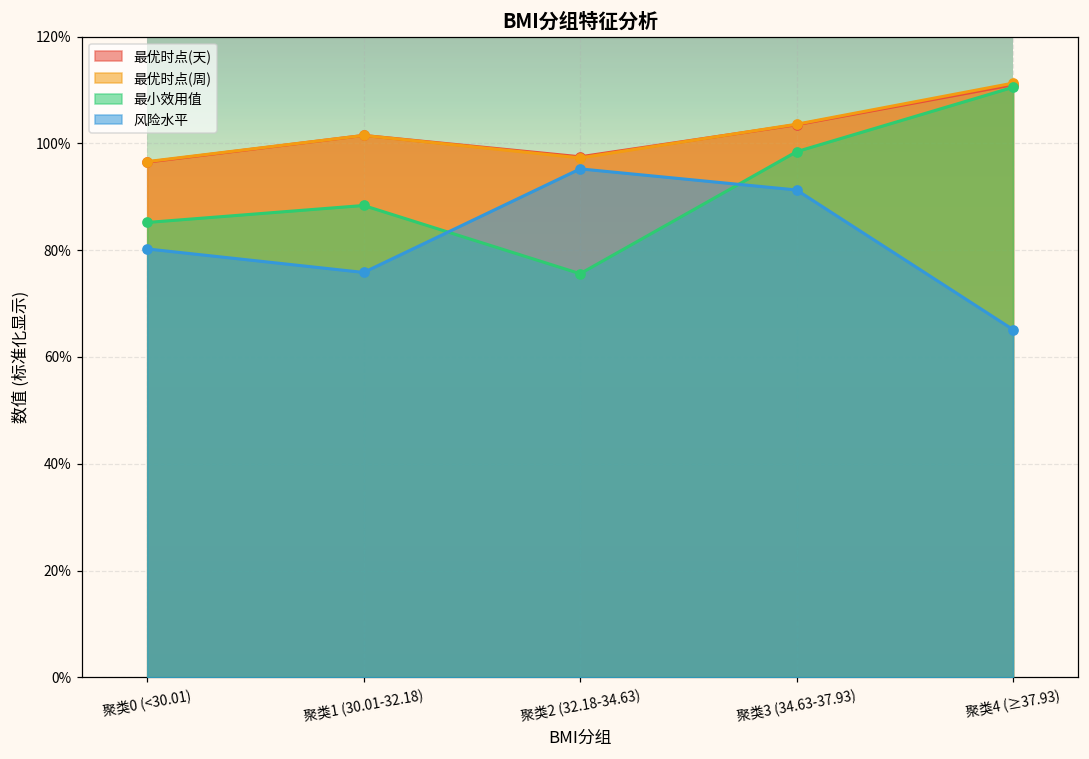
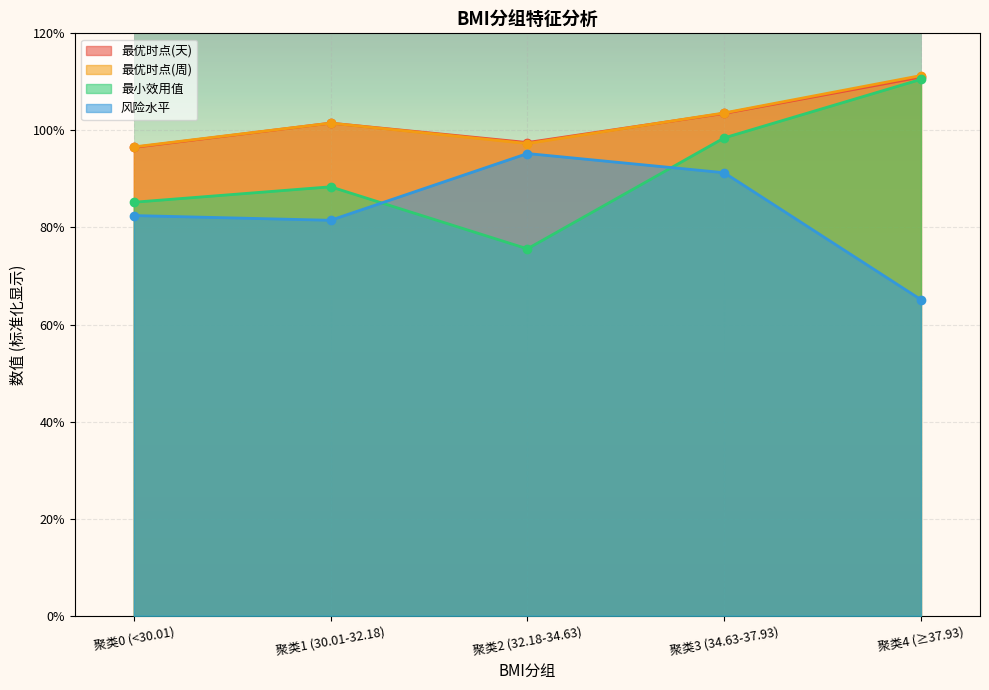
风险水平, 聚类0 (<30.01): 80% -> 82%
风险水平, 聚类1 (30.01-32.18): 76% -> 81%
